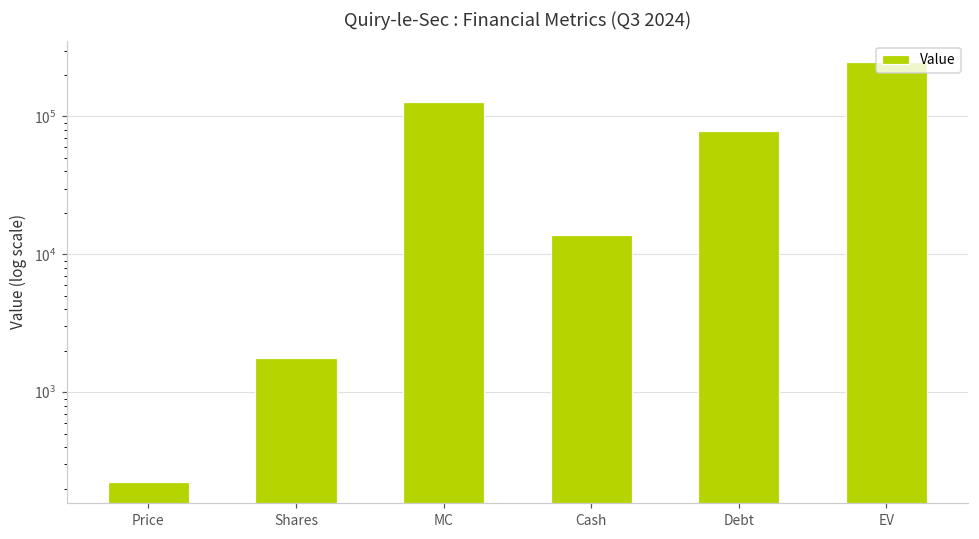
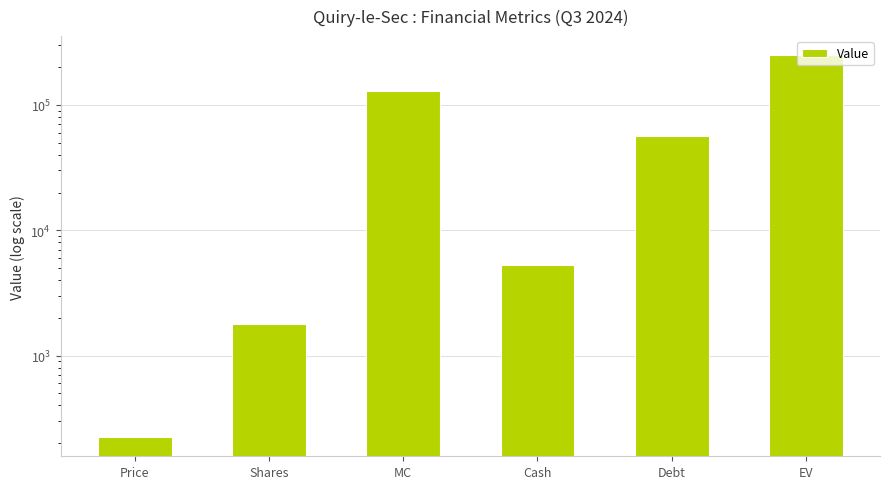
Cash: 14000 -> 5300
Debt: 80000 -> 60000
